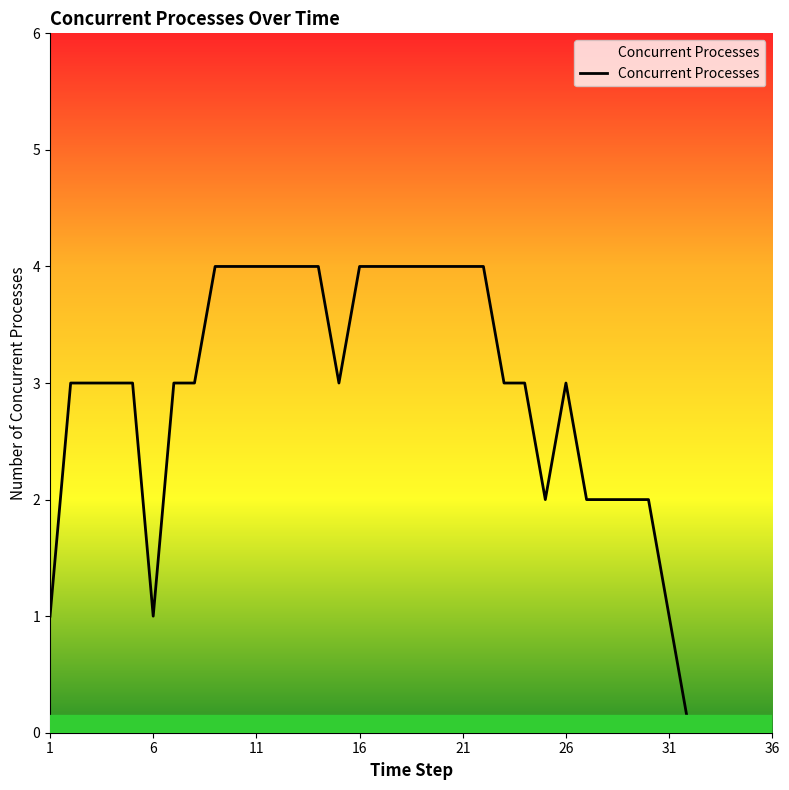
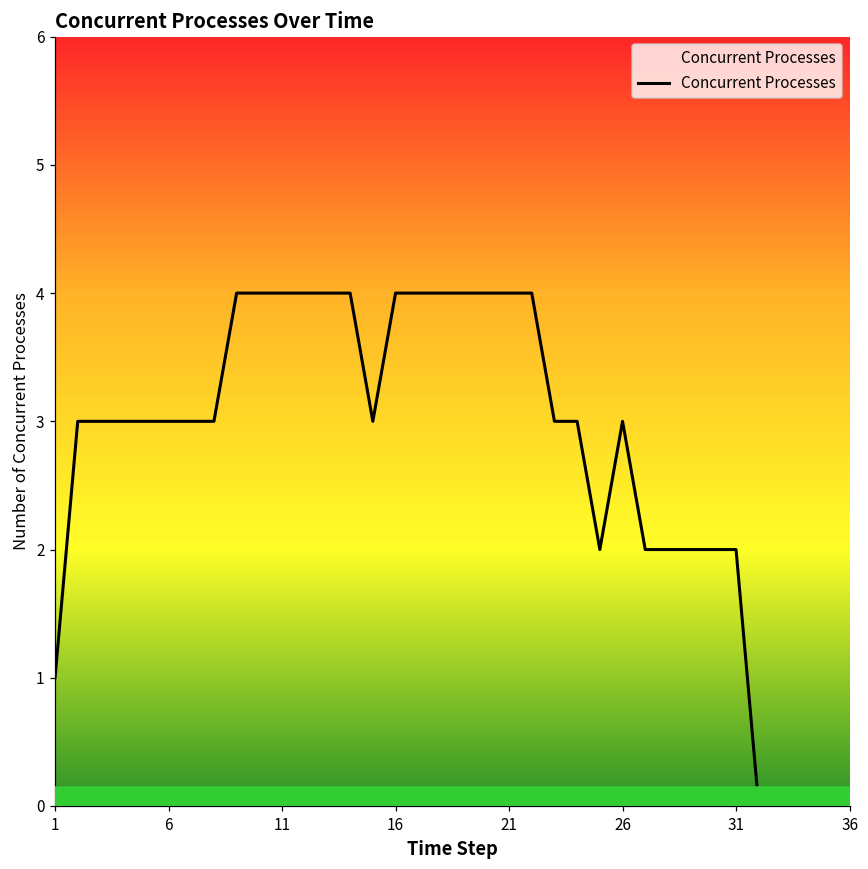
6: 1 -> 3
31: 1 -> 2
